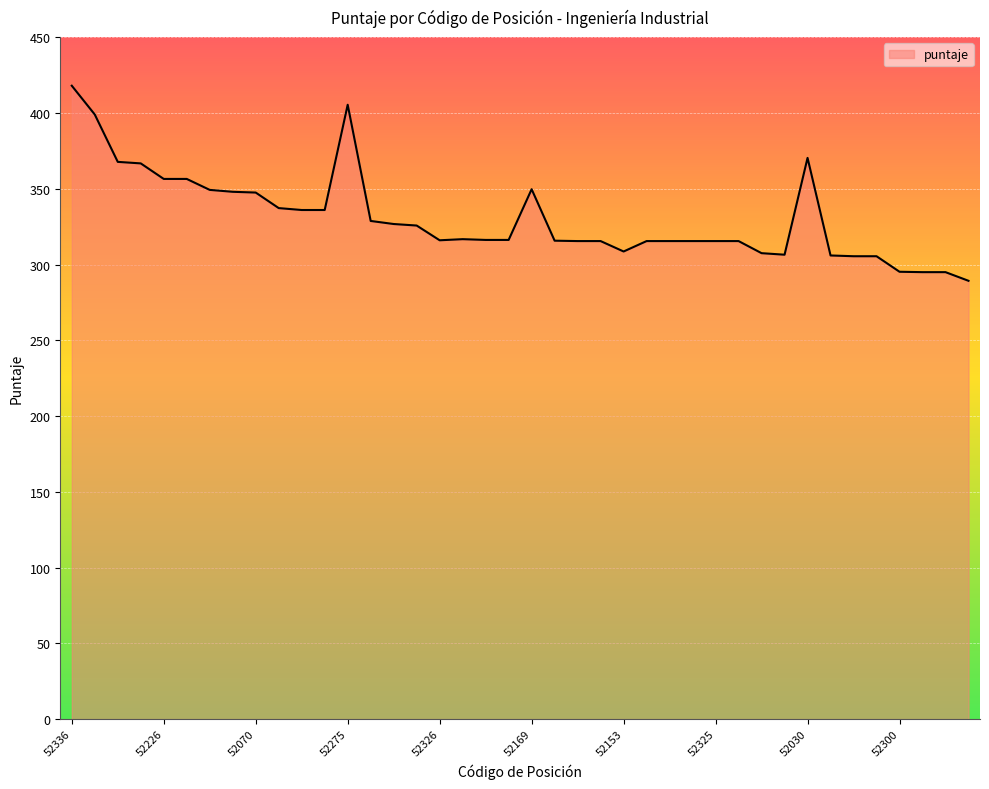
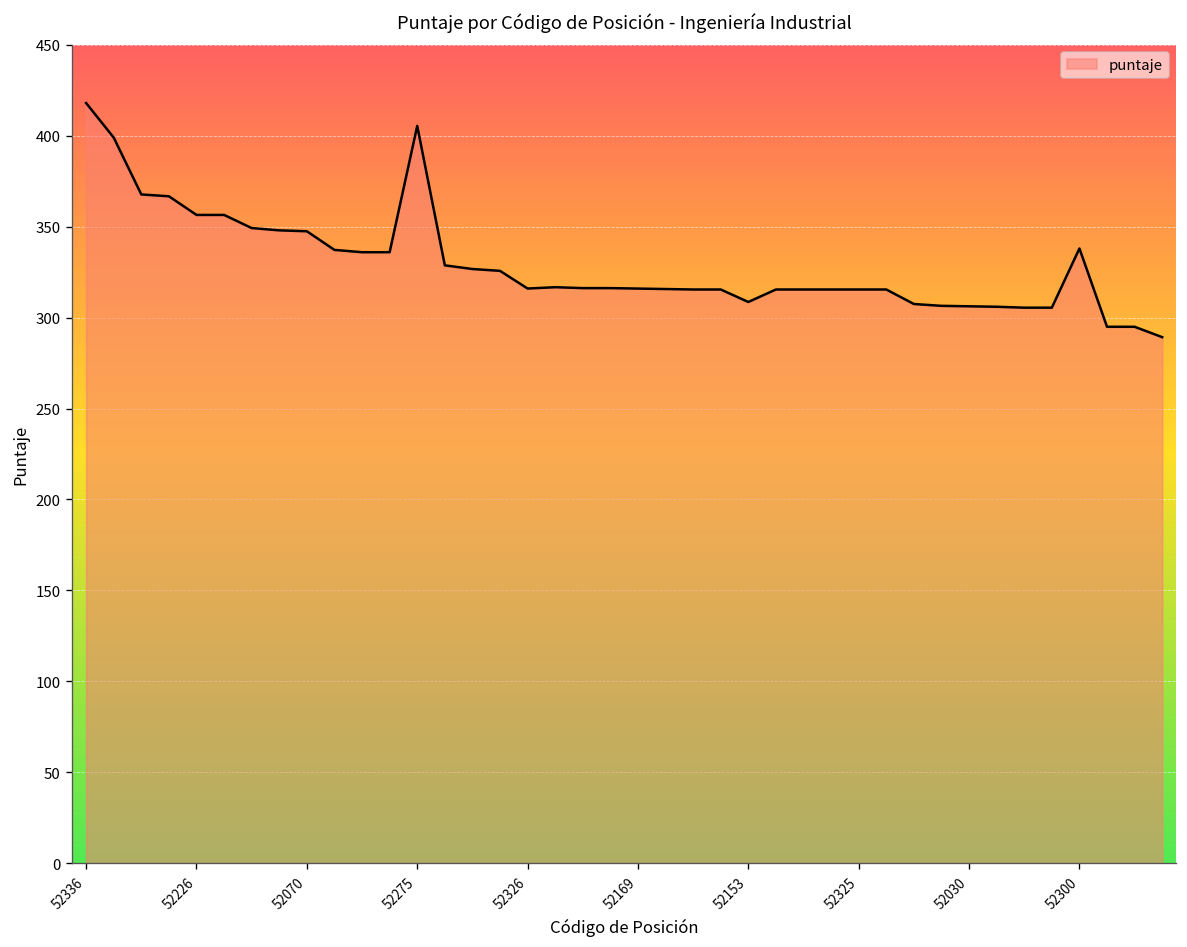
52169: 350 -> 316
52030: 370 -> 306
52300: 295 -> 338
